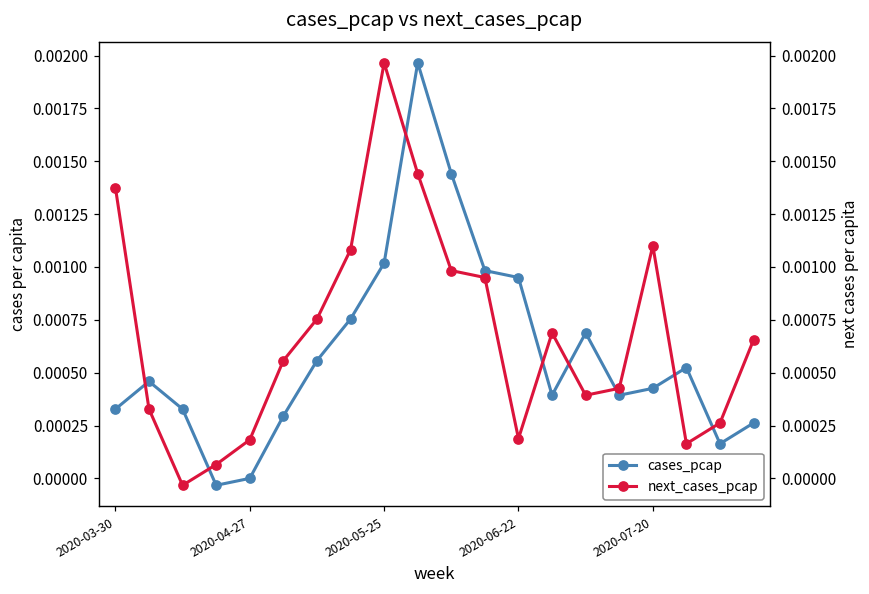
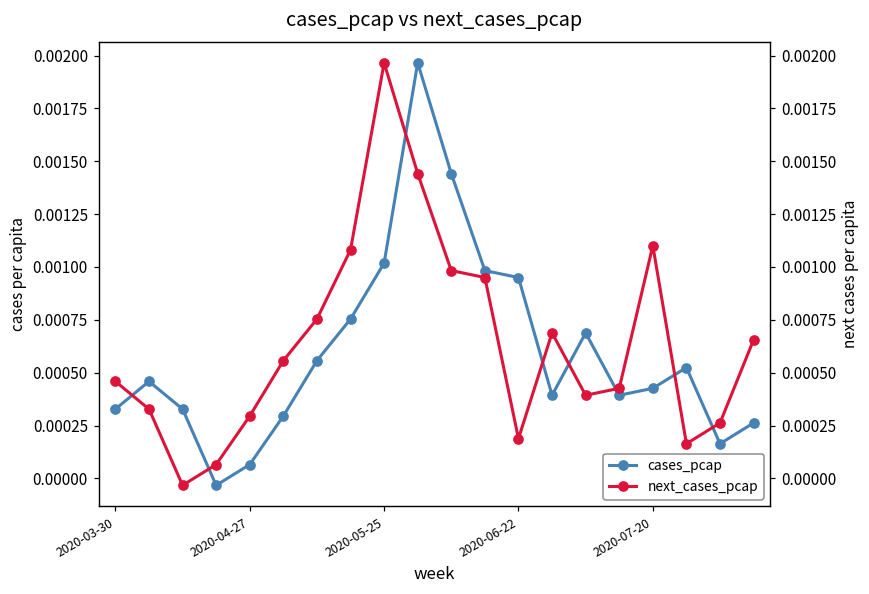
cases_pcap, 2020-04-27: 0.0000 -> 0.0001
next_cases_pcap, 2020-03-30: 0.00138 -> 0.00046
next_cases_pcap, 2020-04-27: 0.00018 -> 0.00029
